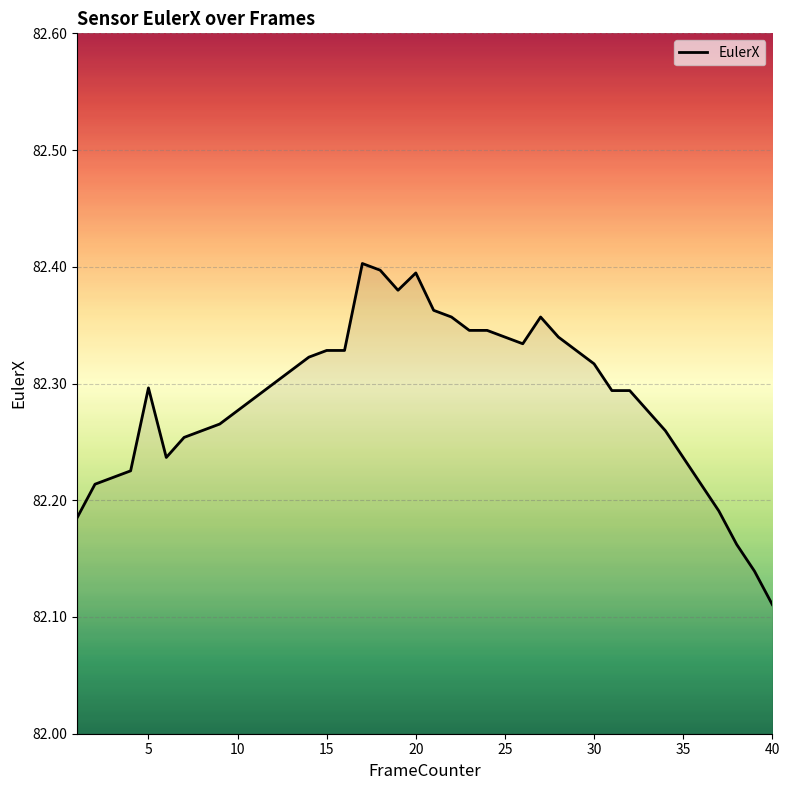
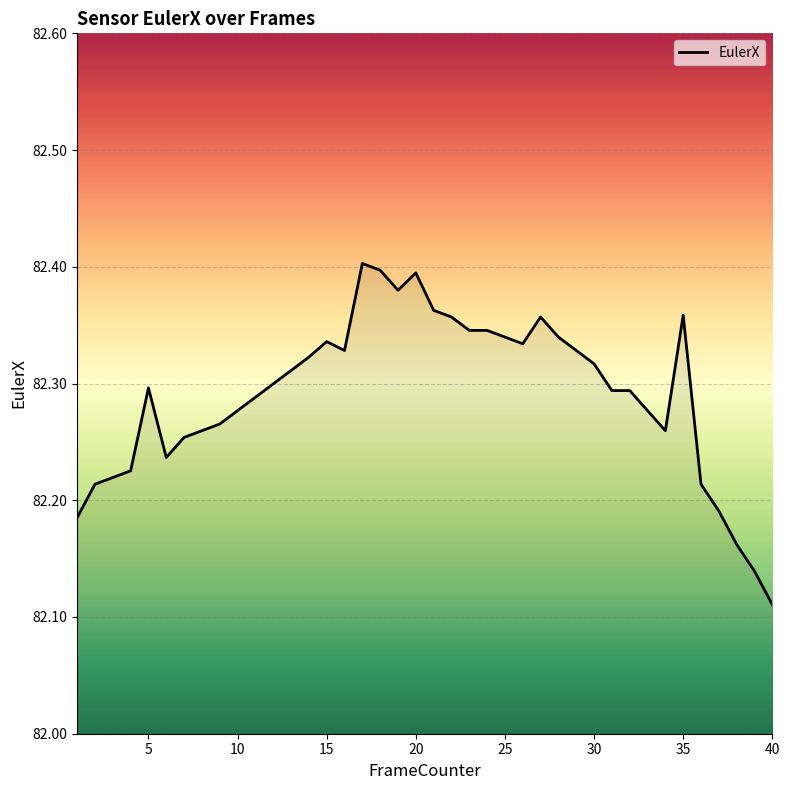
15: 82.328 -> 82.336
35: 82.237 -> 82.358
